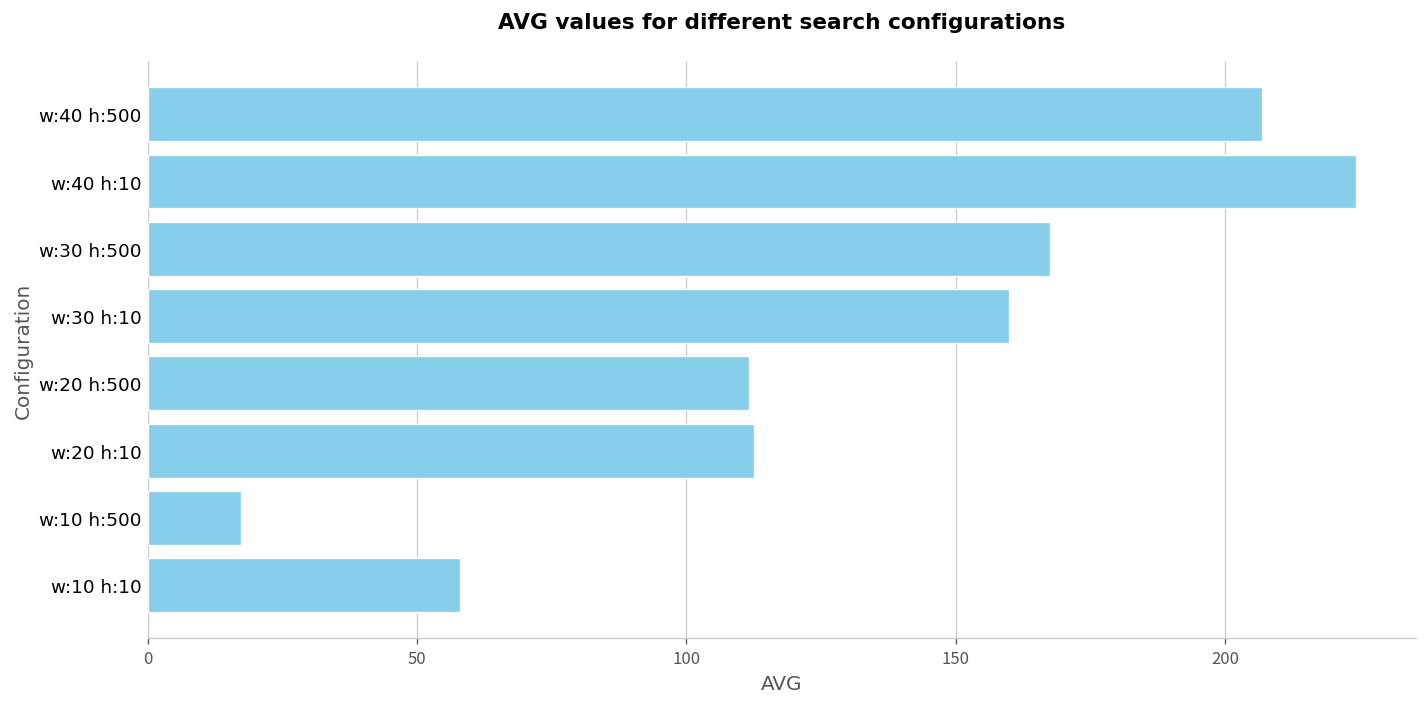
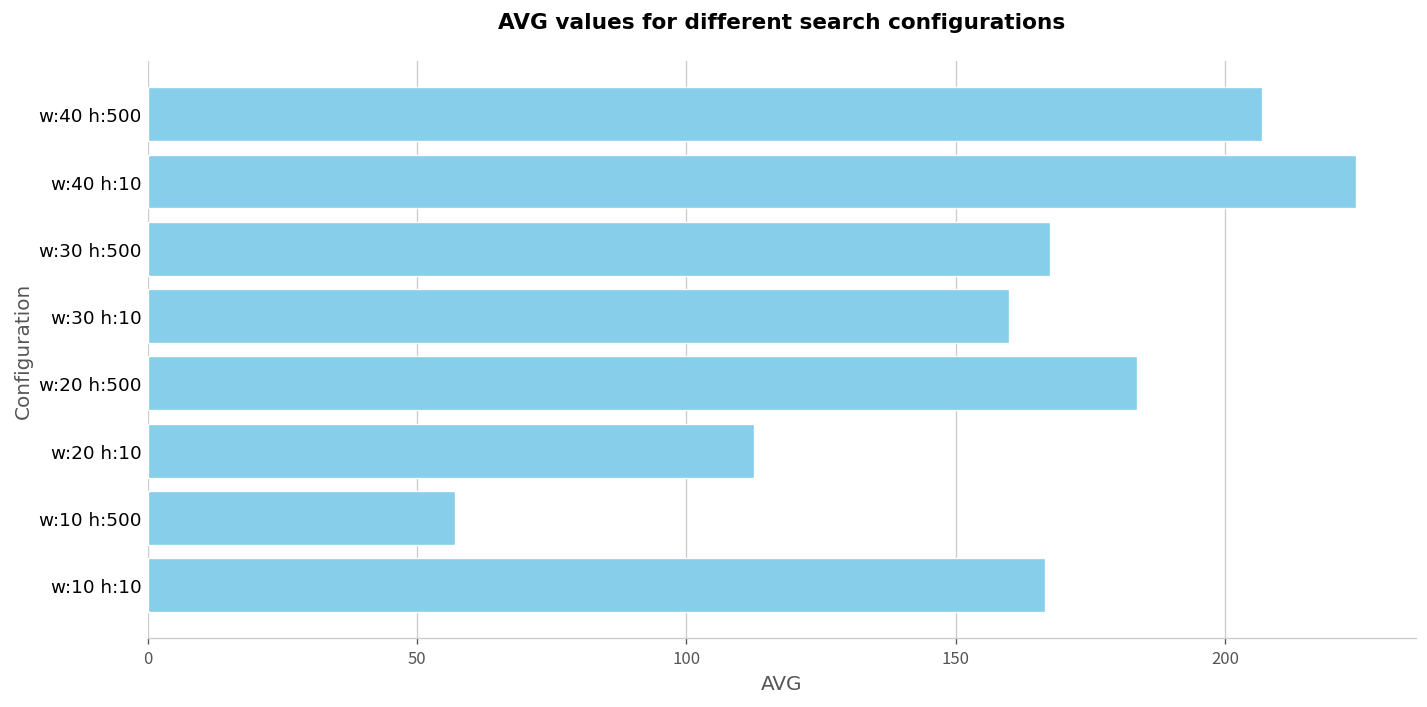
w:20 h:500: 112 -> 184
w:10 h:500: 17 -> 57
w:10 h:10: 58 -> 167
